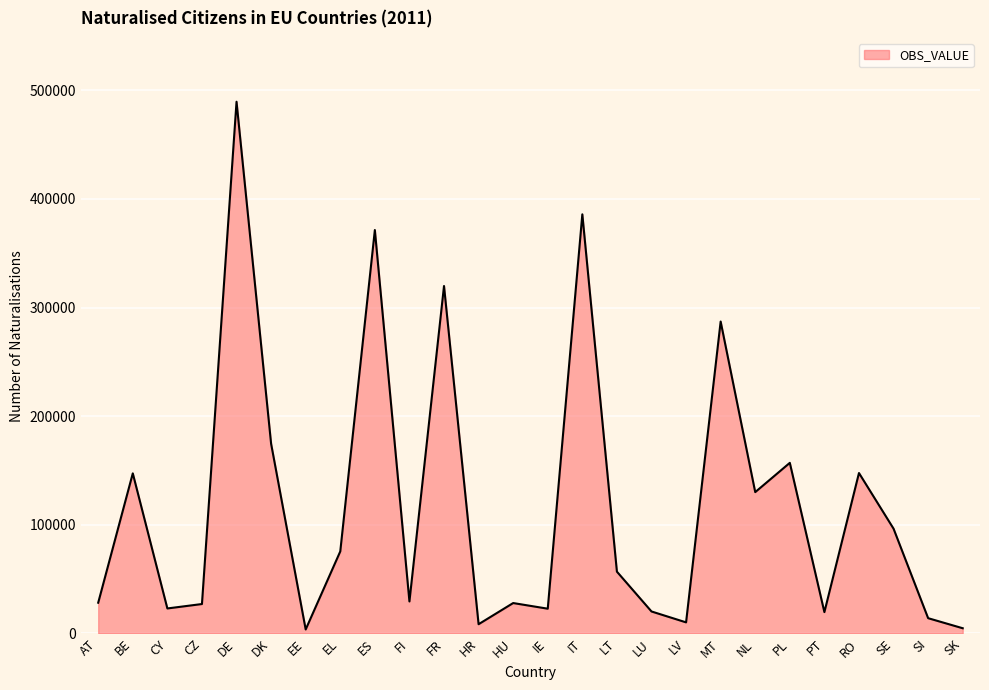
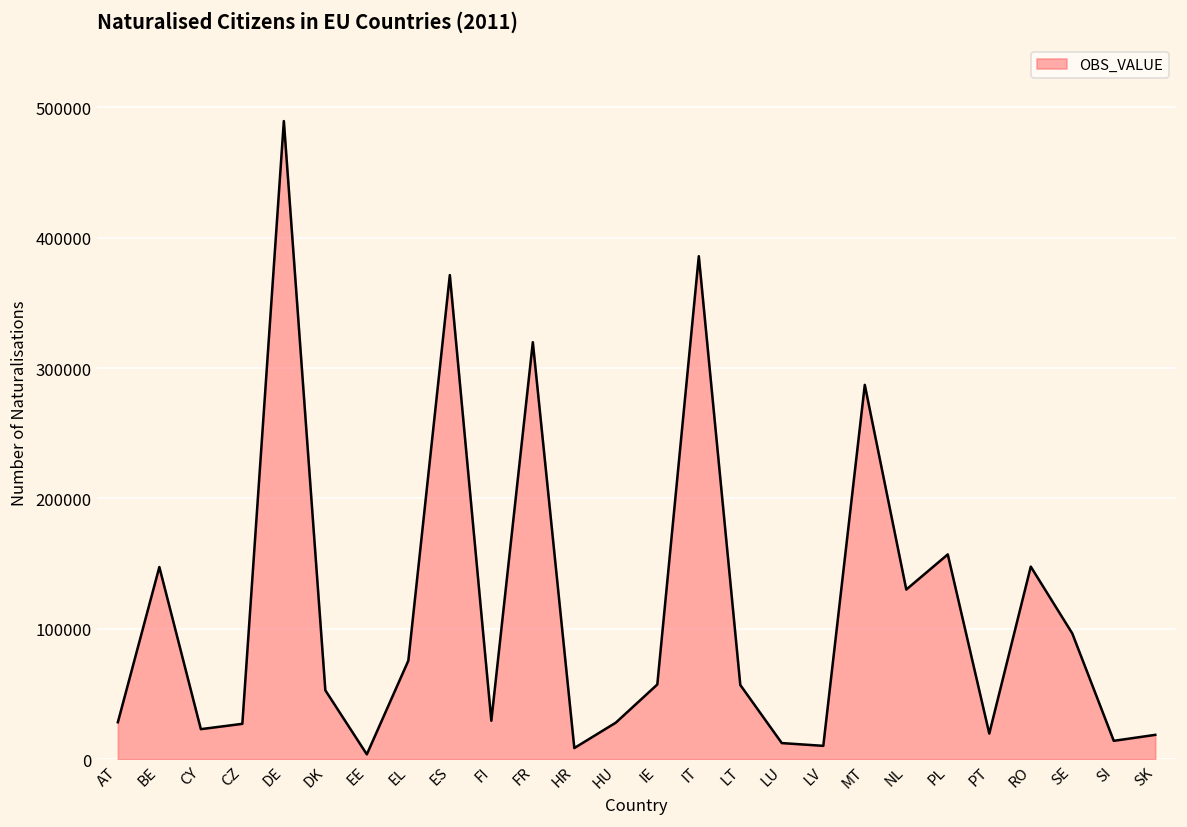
DK: 175000 -> 53000
IE: 23000 -> 57000
LU: 20000 -> 12000
SK: 5000 -> 19000
